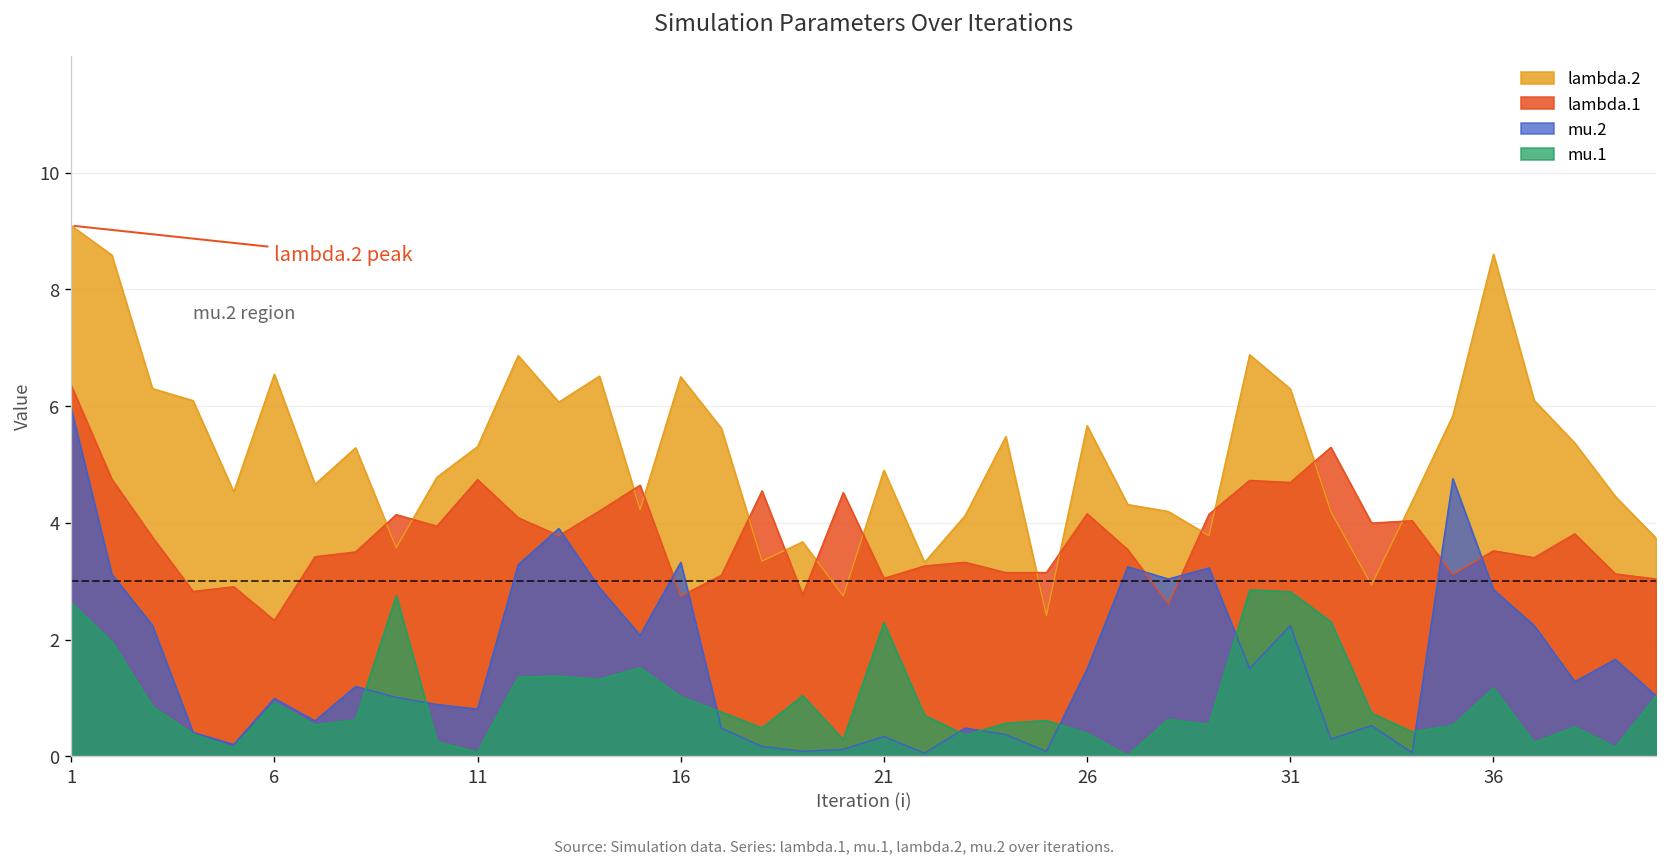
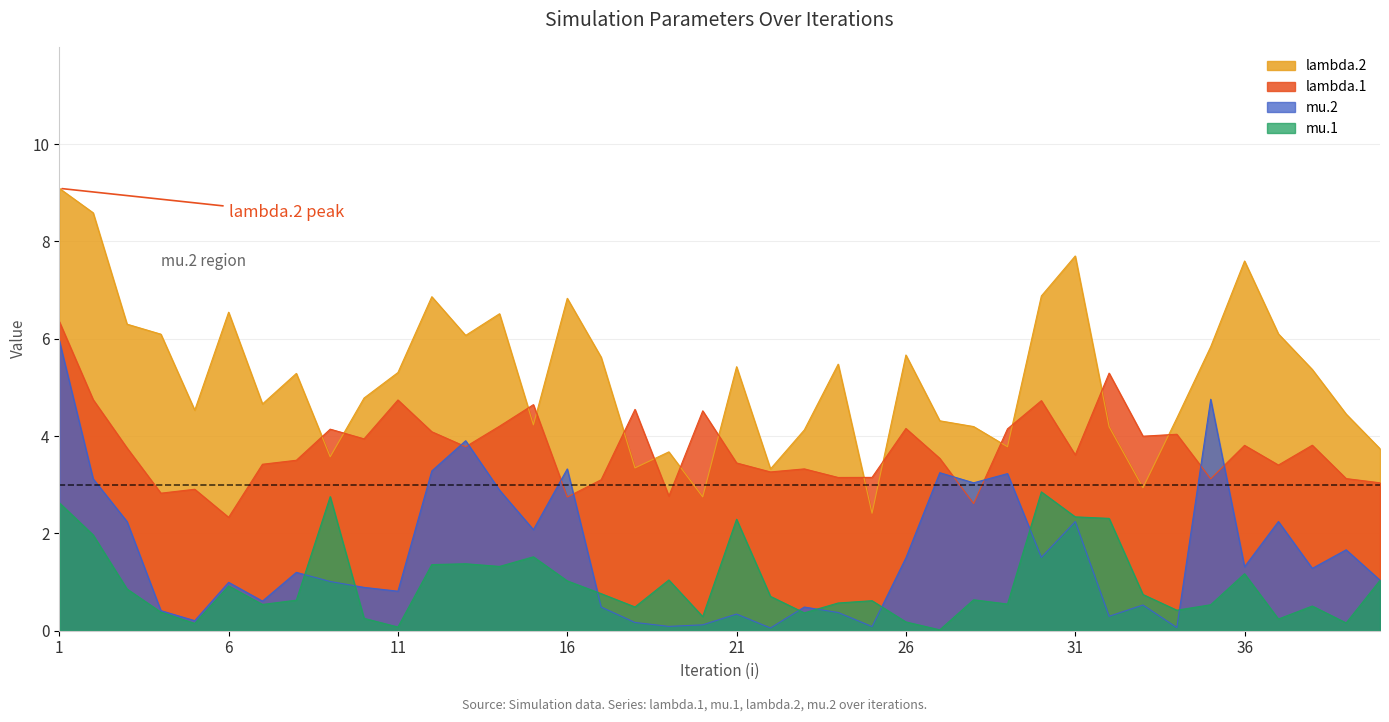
lambda.2, 16: 6.5 -> 6.8
lambda.2, 21: 4.9 -> 5.4
lambda.1, 21: 3.1 -> 3.4
mu.1, 26: 0.4 -> 0.2
lambda.2, 31: 6.3 -> 7.7
lambda.1, 31: 4.7 -> 3.6
mu.1, 31: 2.8 -> 2.3
lambda.2, 36: 8.6 -> 7.6
lambda.1, 36: 3.5 -> 3.8
mu.2, 36: 2.9 -> 1.3
